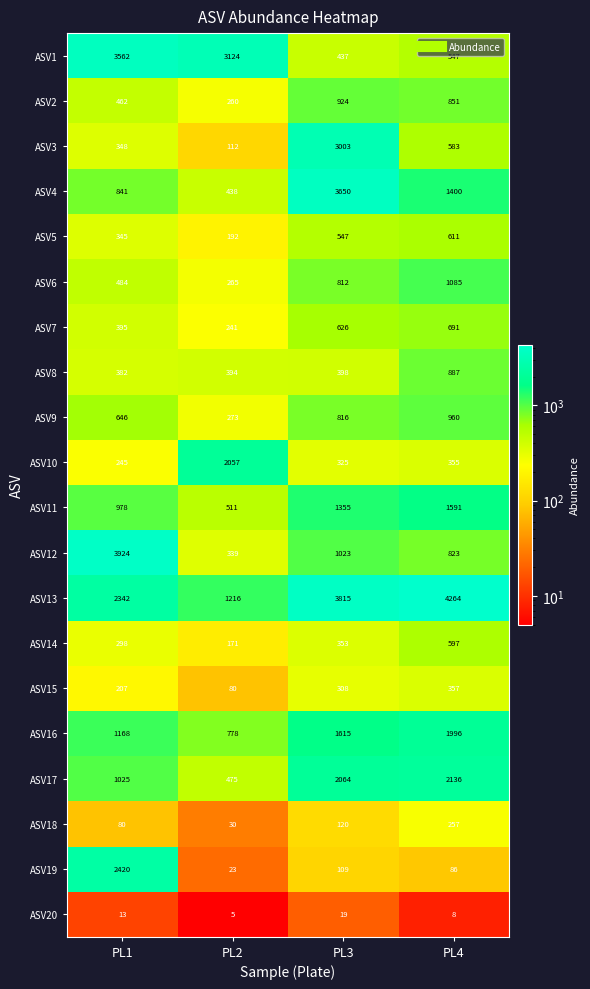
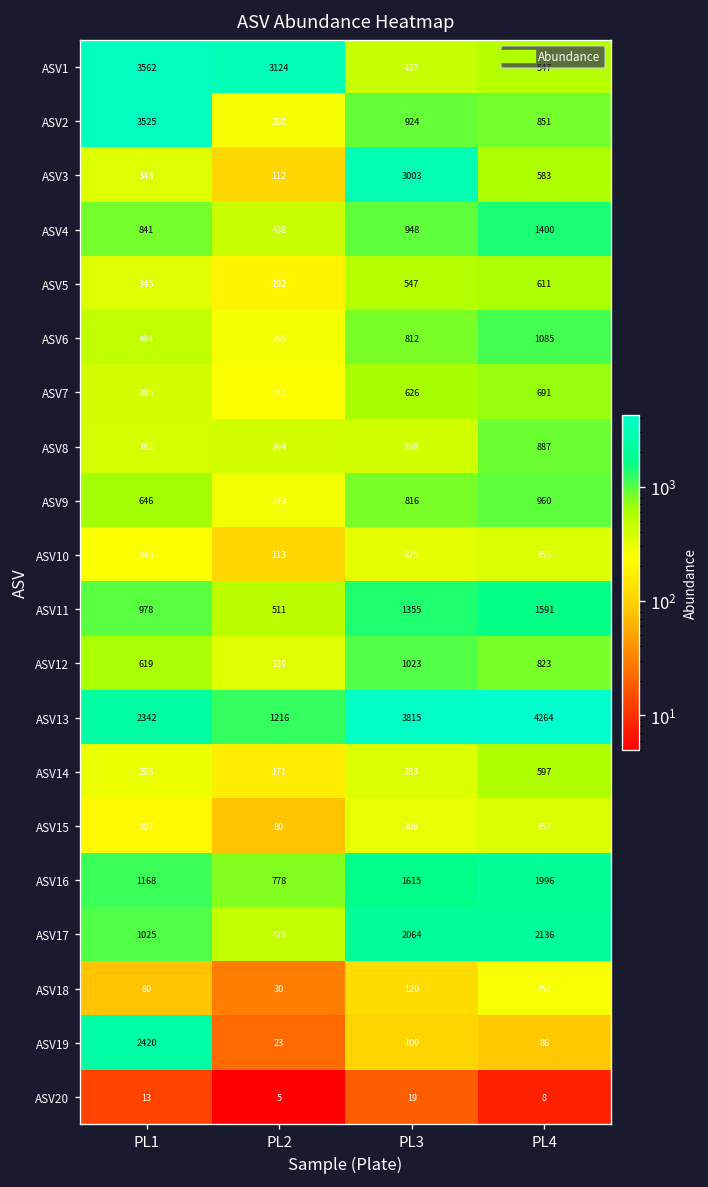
ASV2, PL1: 462 -> 3525
ASV4, PL3: 3650 -> 948
ASV10, PL2: 2057 -> 113
ASV12, PL1: 3924 -> 619
